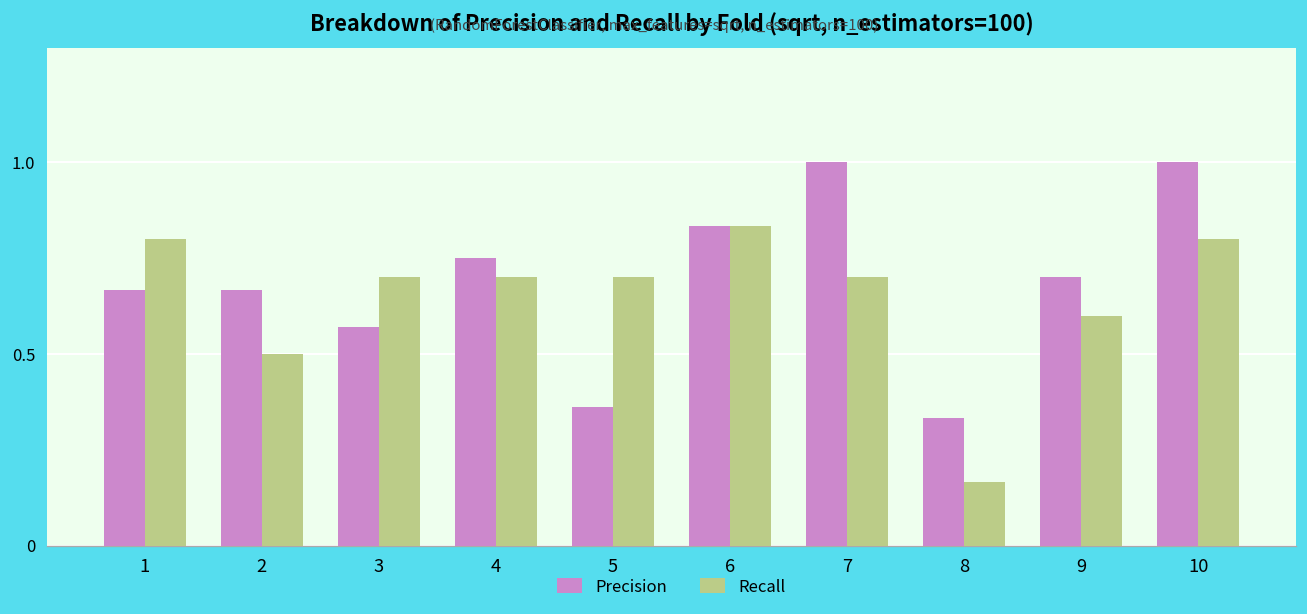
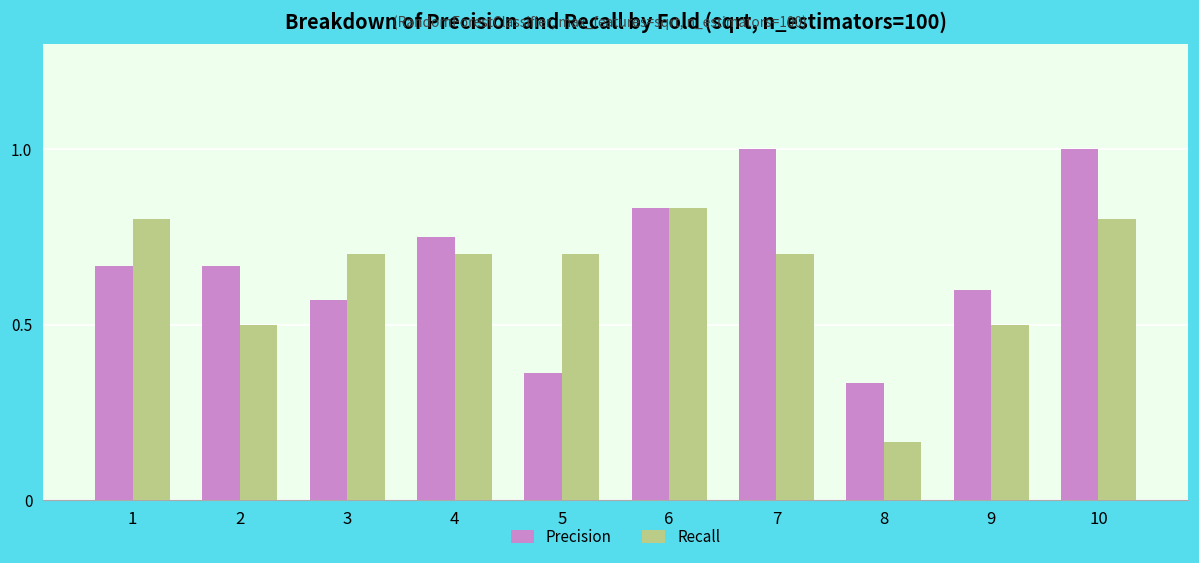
Precision, 9: 0.7 -> 0.6
Recall, 9: 0.6 -> 0.5
